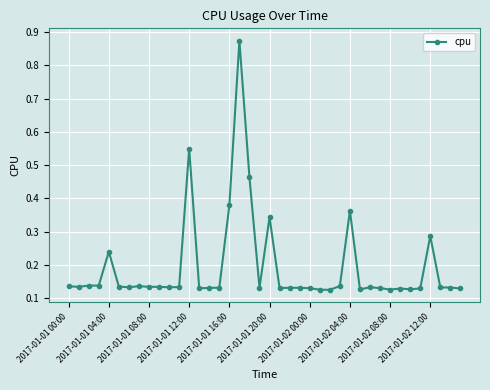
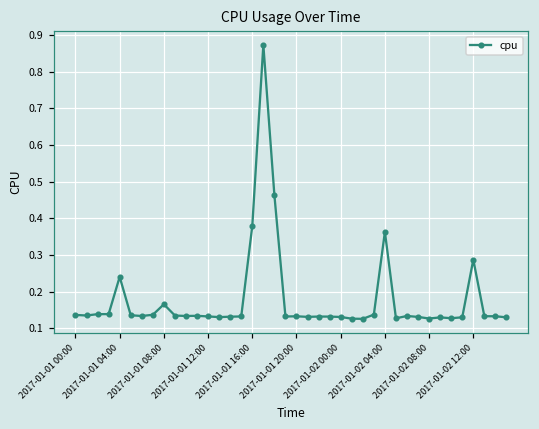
2017-01-01 08:00: 0.13 -> 0.17
2017-01-01 12:00: 0.55 -> 0.13
2017-01-01 20:00: 0.34 -> 0.13
